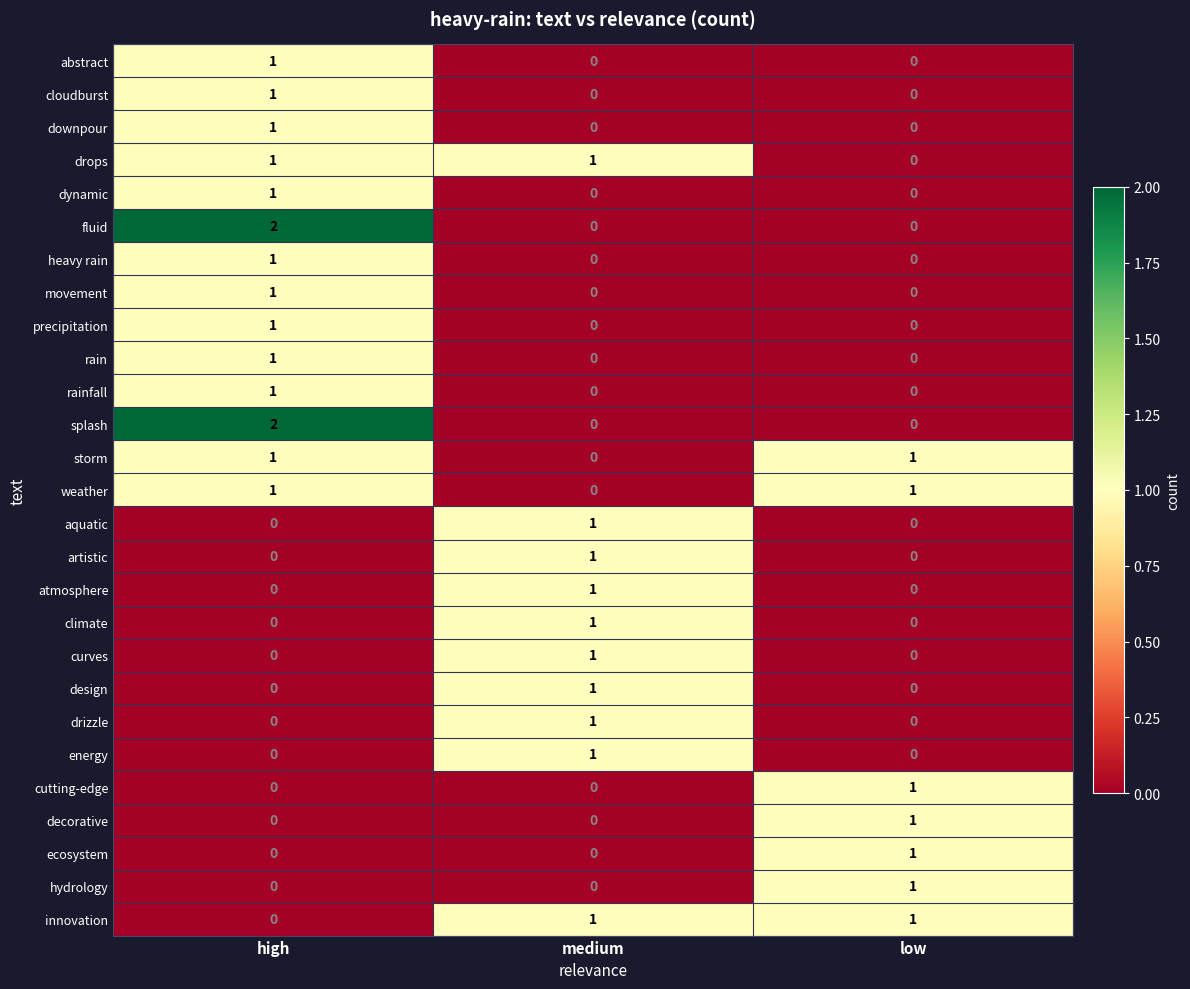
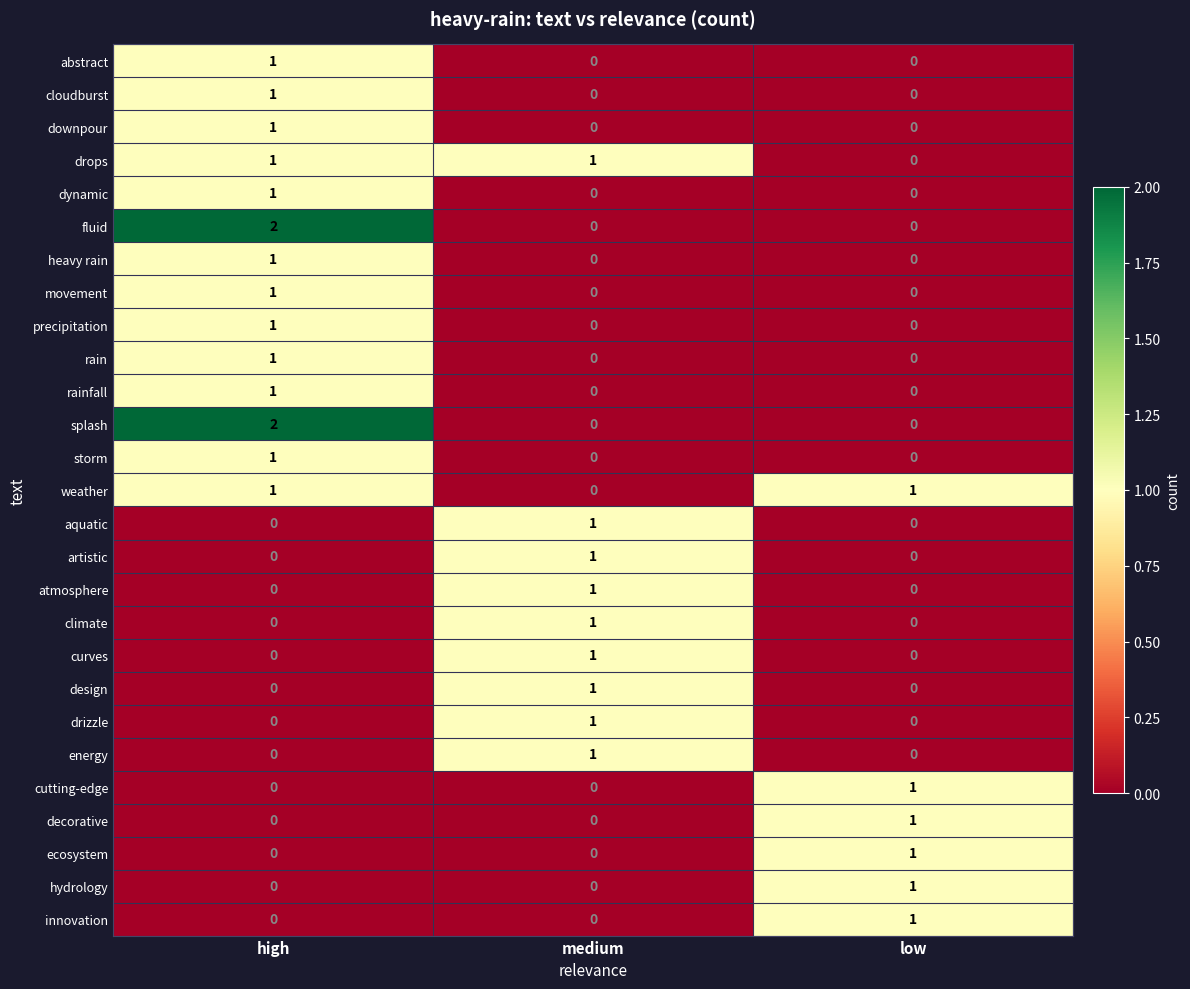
storm, low: 1 -> 0
innovation, medium: 1 -> 0
